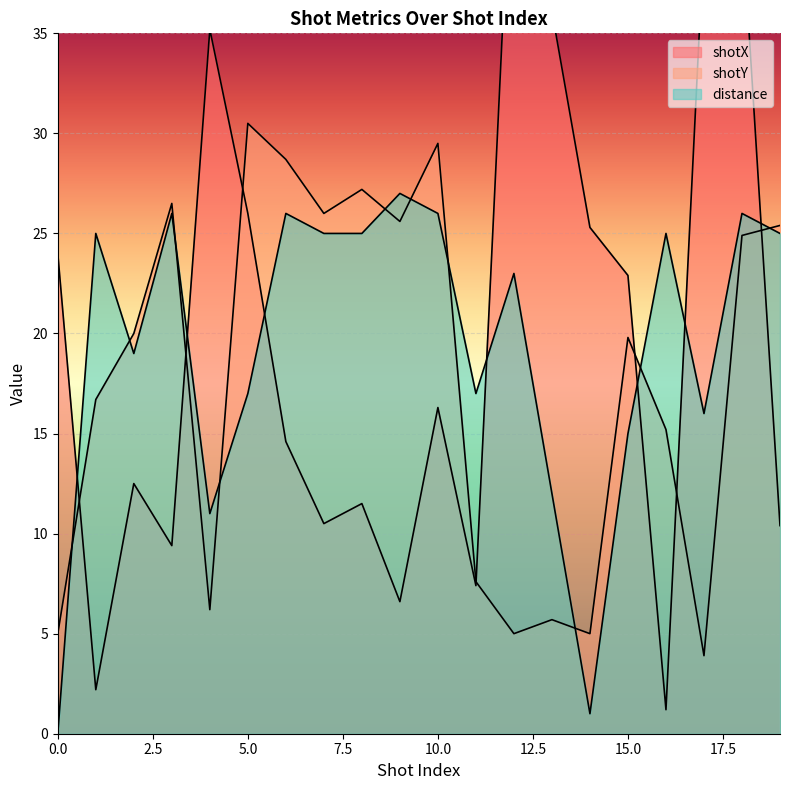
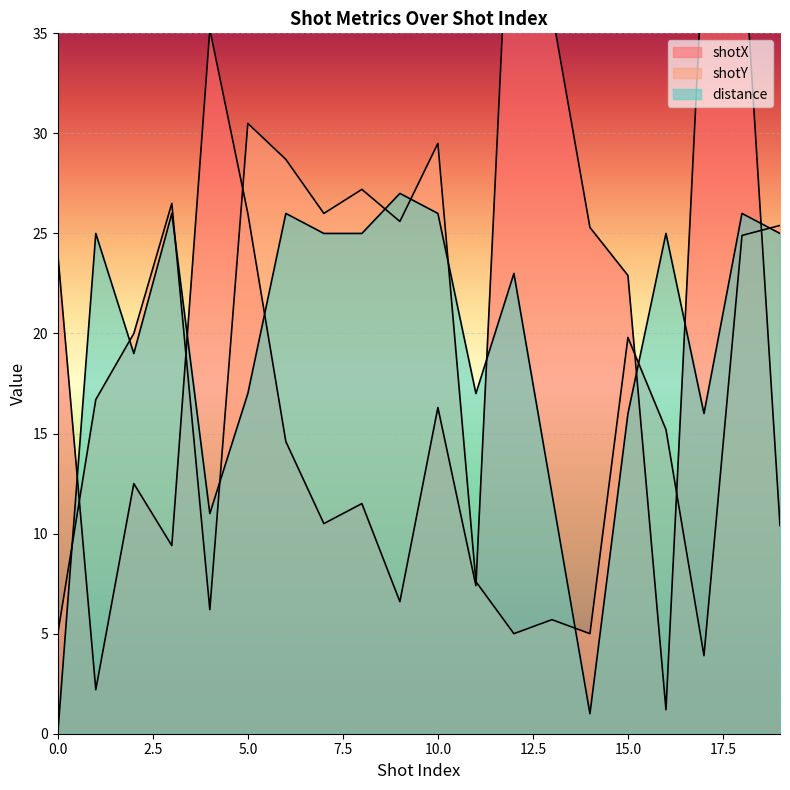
distance, 15.0: 15 -> 16
